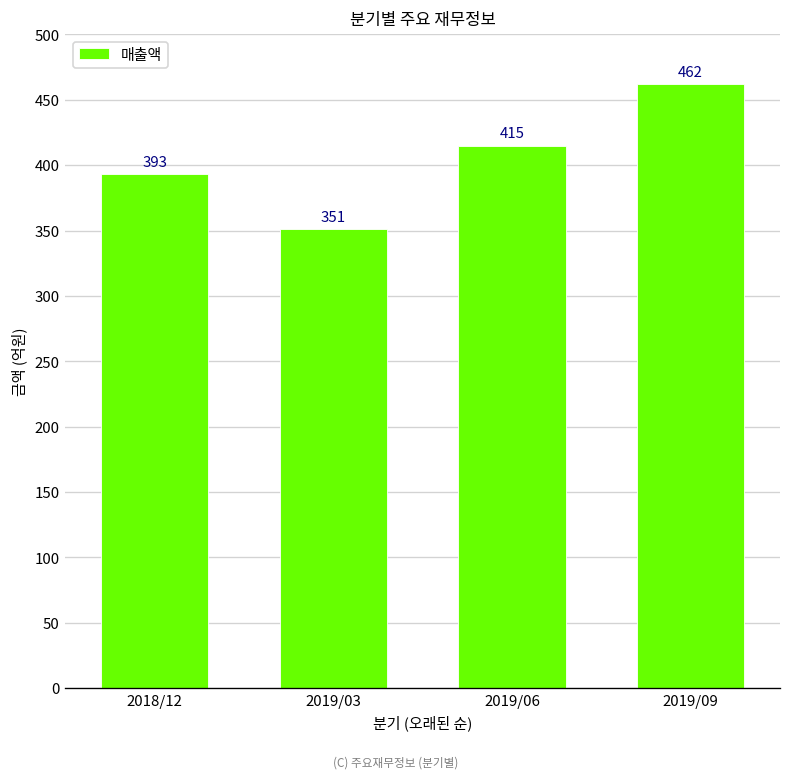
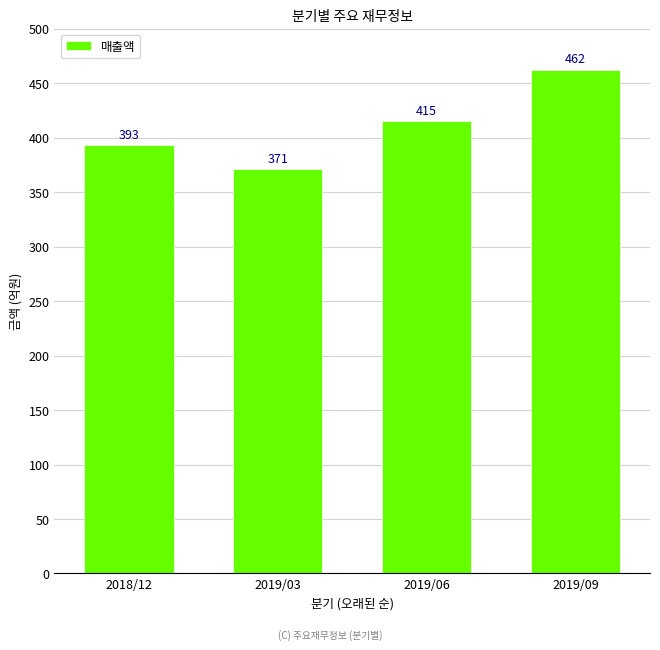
2019/03: 351 -> 371
